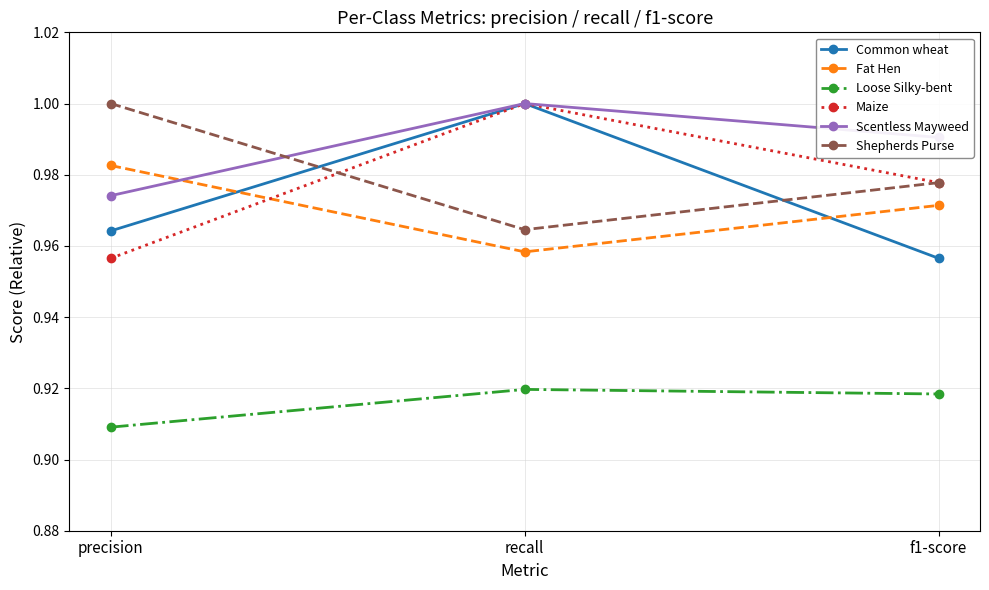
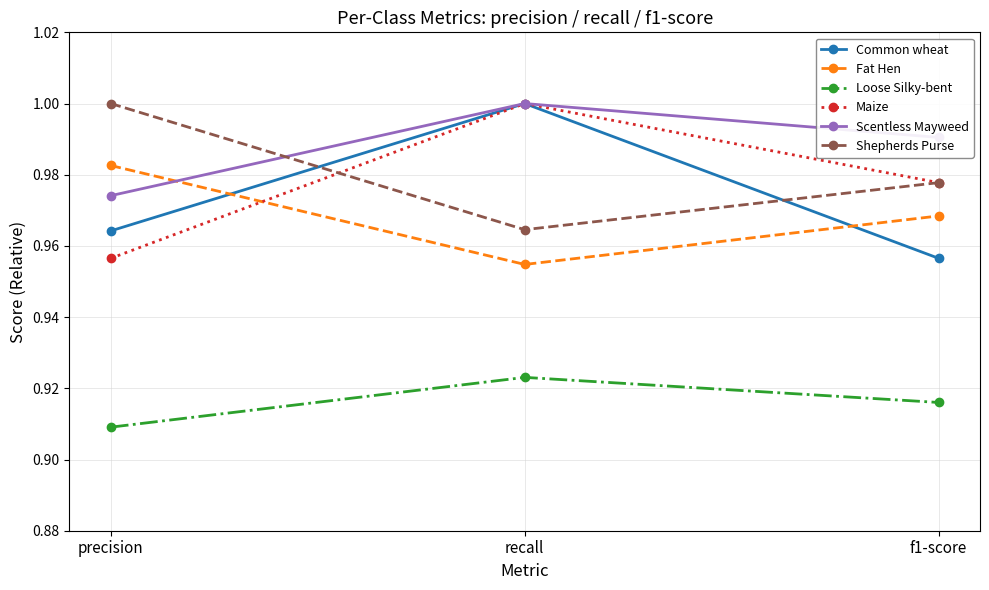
Fat Hen, recall: 0.958 -> 0.955
Loose Silky-bent, recall: 0.920 -> 0.923
Fat Hen, f1-score: 0.971 -> 0.968
Loose Silky-bent, f1-score: 0.918 -> 0.916
